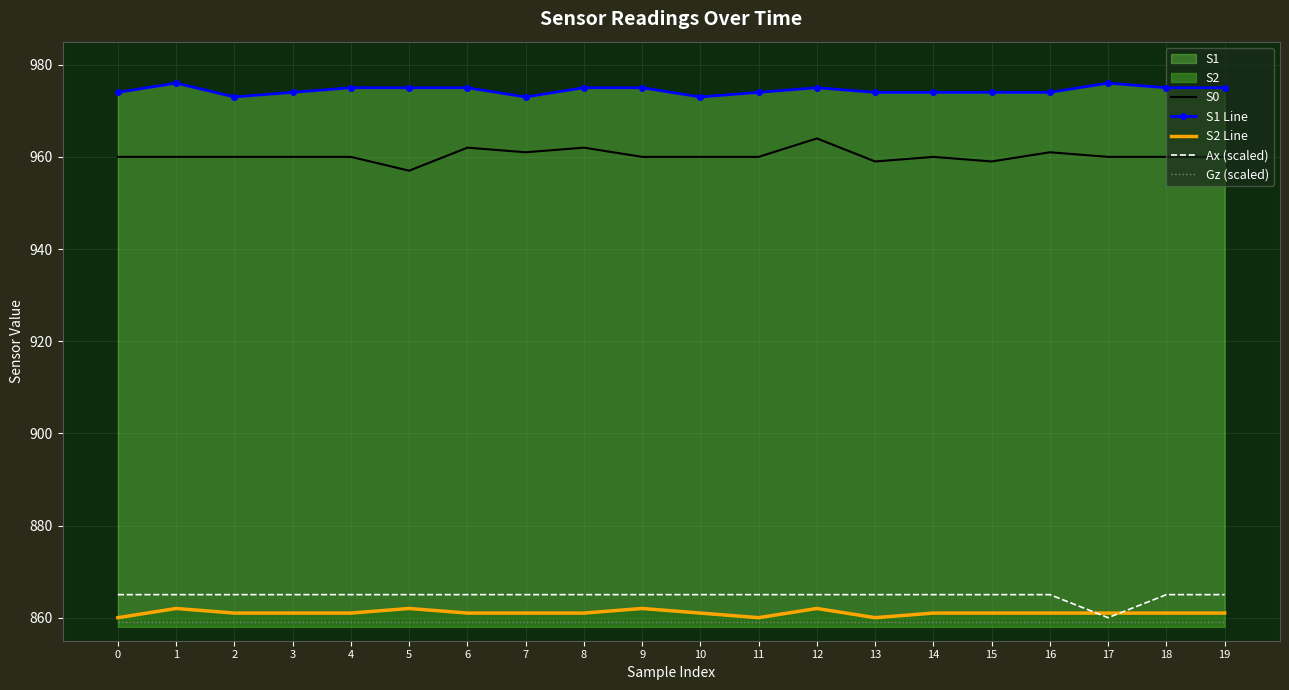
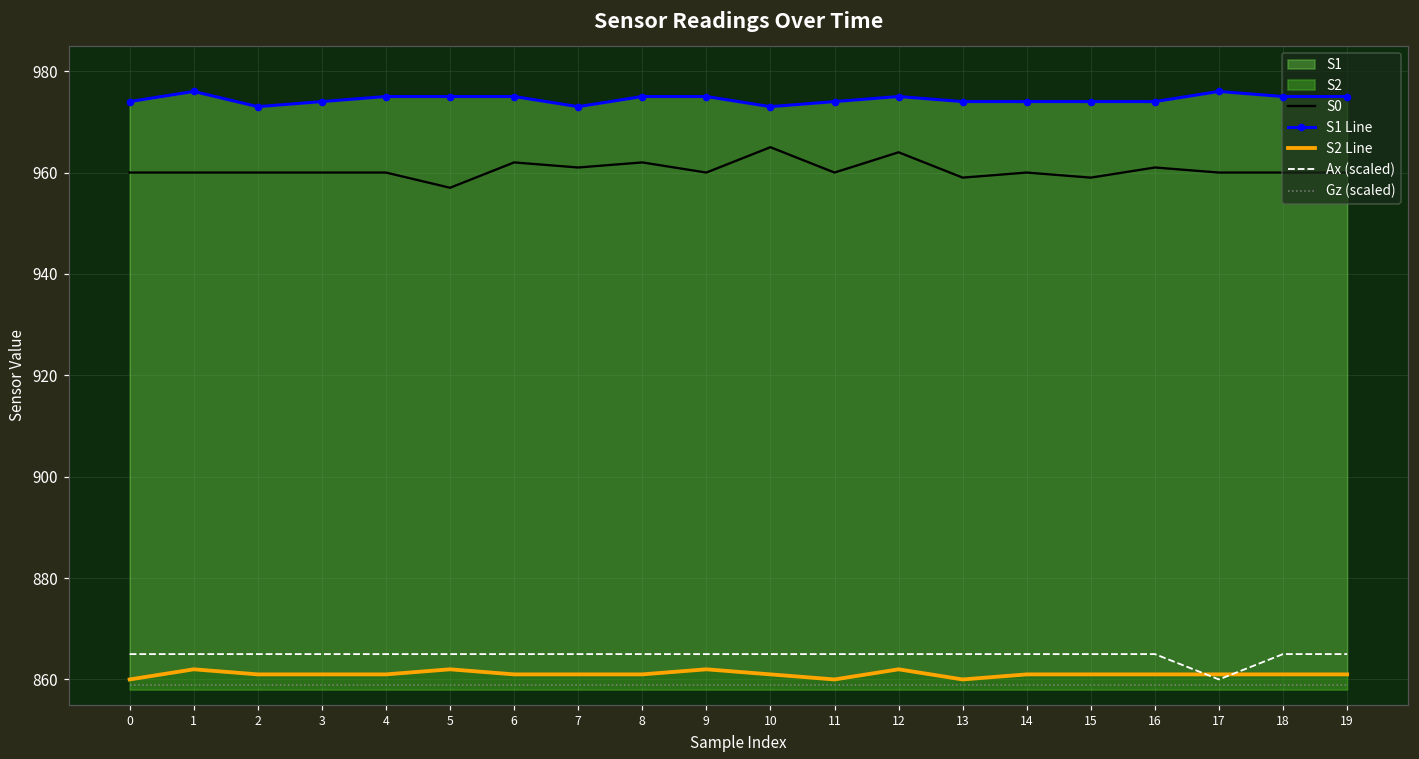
S0, 10: 960 -> 965
